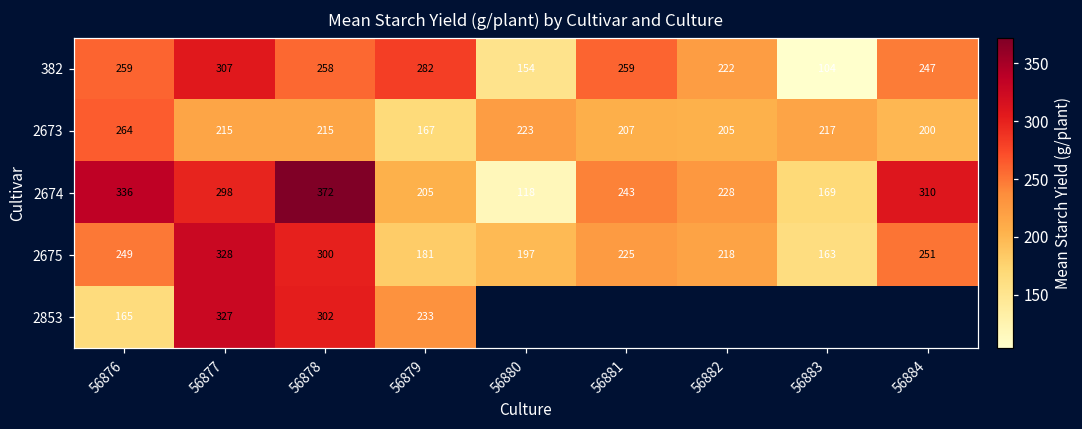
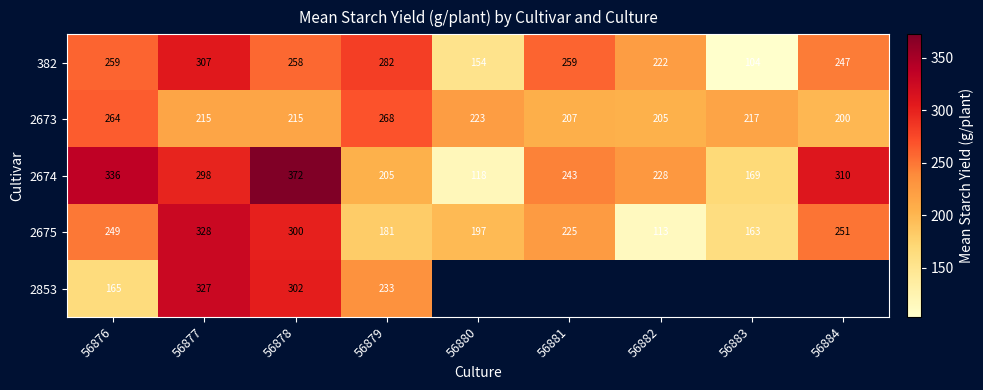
2673, 56879: 167 -> 268
2675, 56882: 218 -> 113
